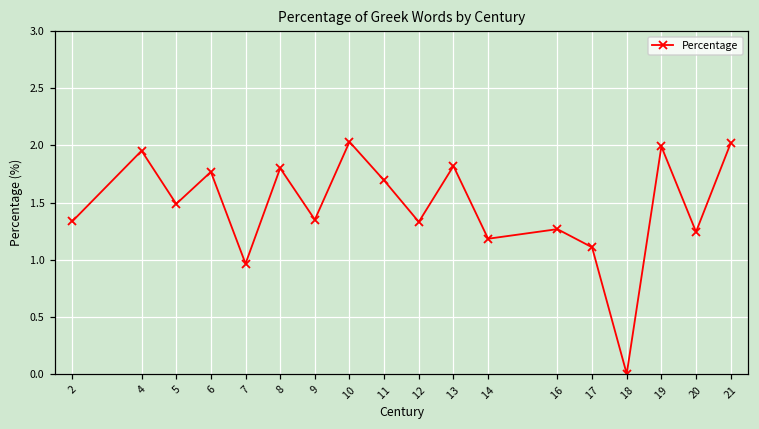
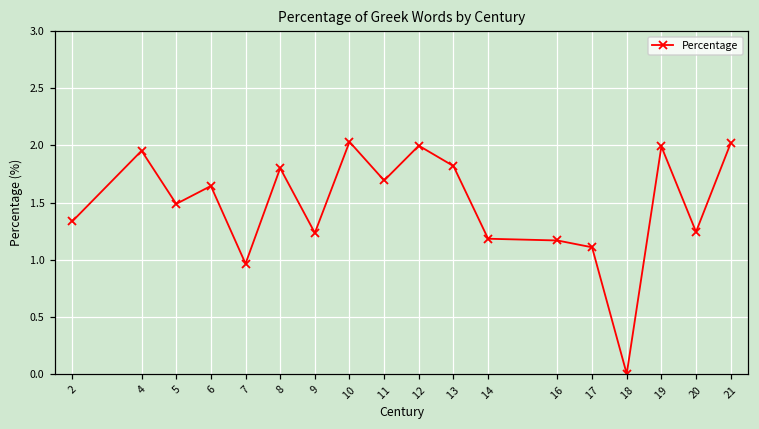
6: 1.77 -> 1.64
9: 1.35 -> 1.23
12: 1.33 -> 2.00
16: 1.27 -> 1.17
